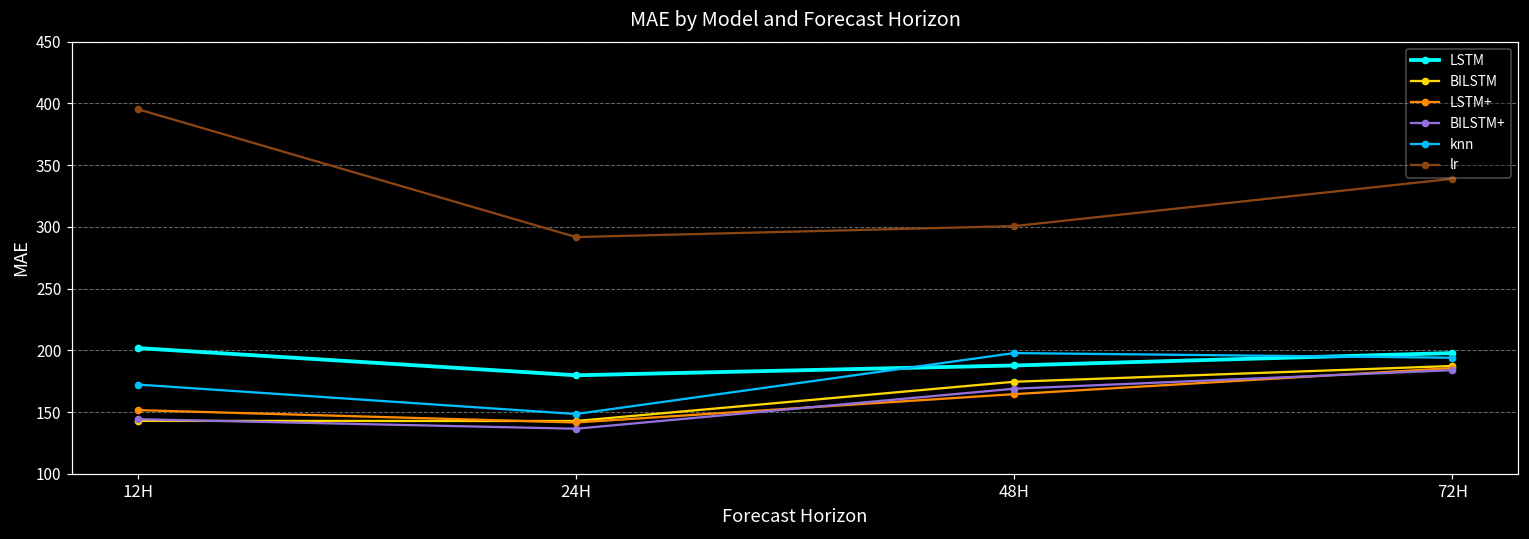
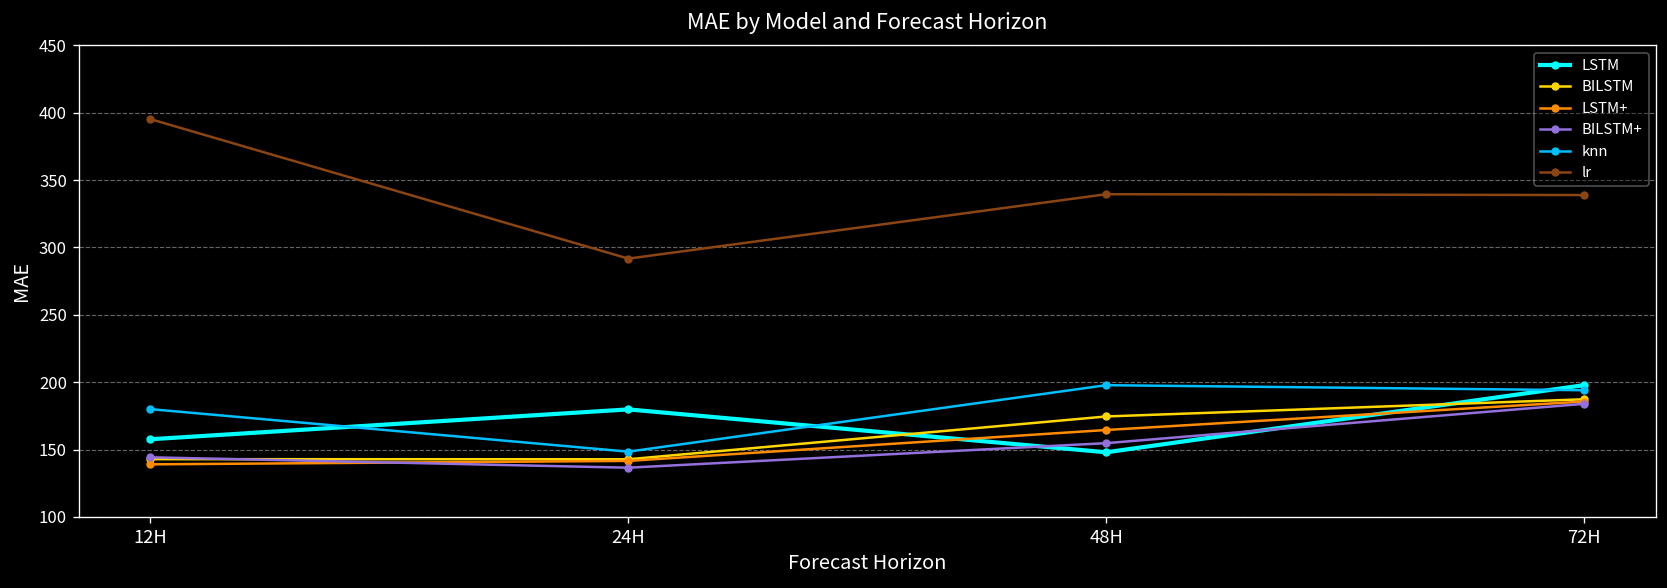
LSTM, 12H: 202 -> 158
LSTM+, 12H: 152 -> 139
knn, 12H: 172 -> 180
LSTM, 48H: 188 -> 148
BILSTM+, 48H: 169 -> 155
lr, 48H: 301 -> 340
